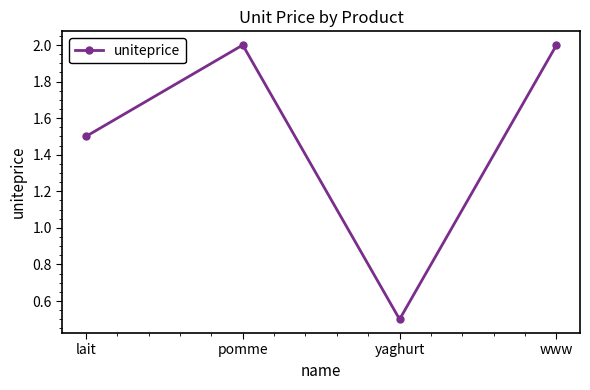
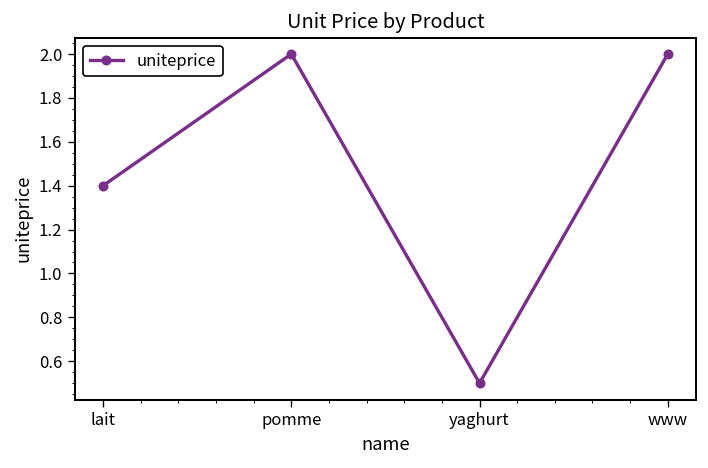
lait: 1.5 -> 1.4
